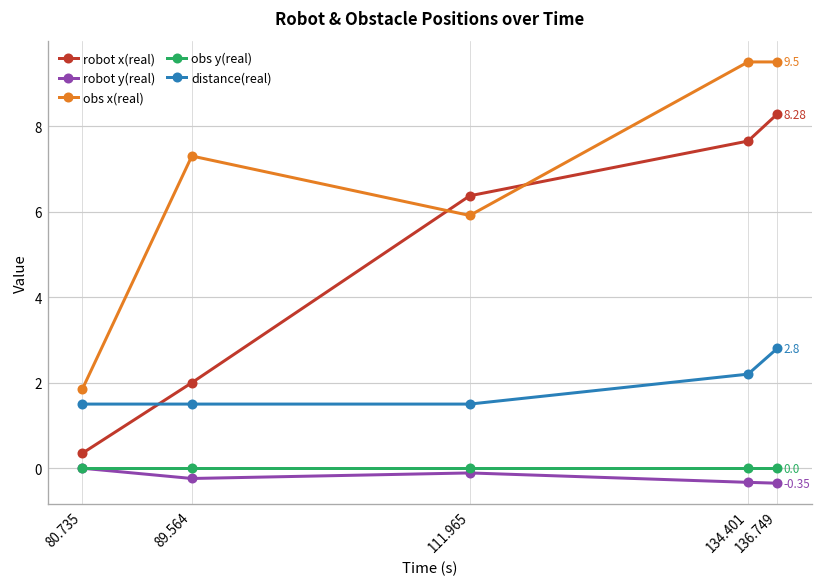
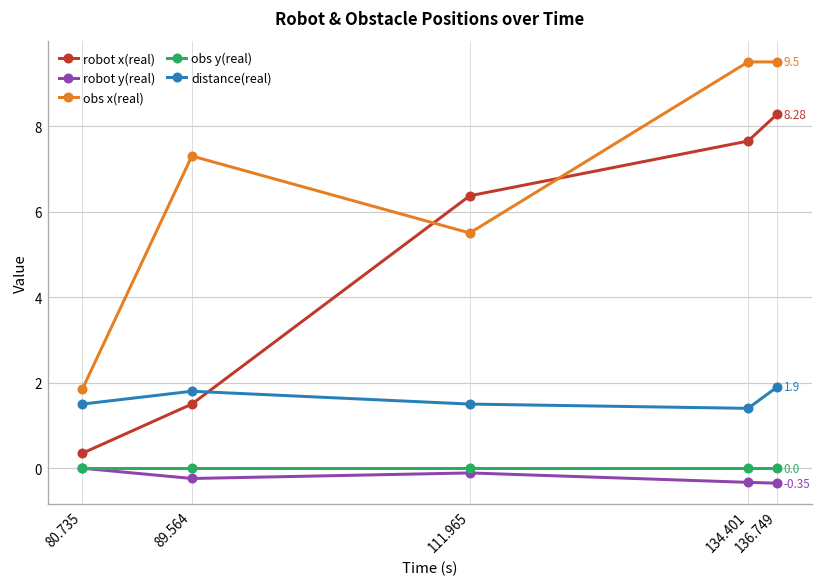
robot x(real), 89.564: 2.0 -> 1.5
distance(real), 89.564: 1.5 -> 1.8
obs x(real), 111.965: 5.9 -> 5.5
distance(real), 134.401: 2.2 -> 1.4
distance(real), 136.749: 2.8 -> 1.9
